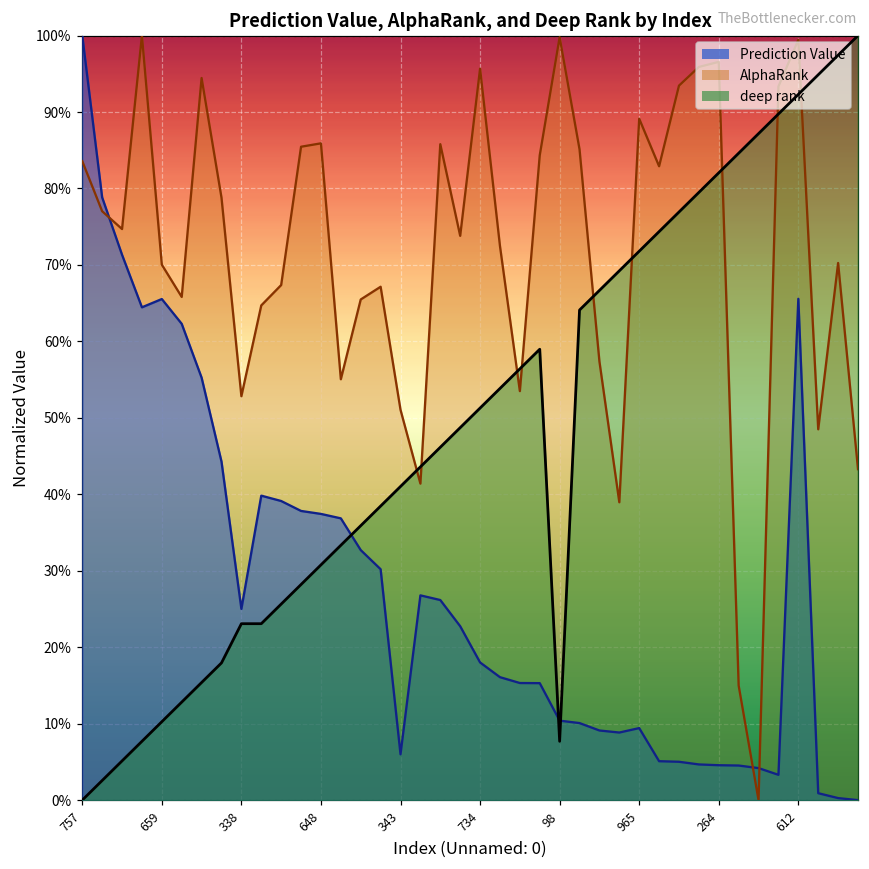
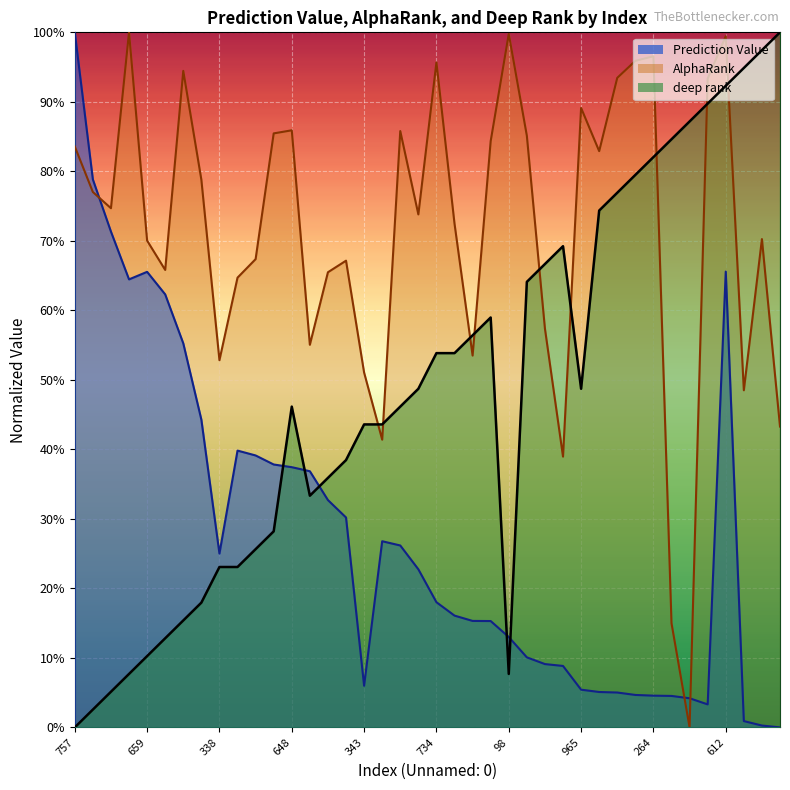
deep rank, 648: 31% -> 46%
deep rank, 343: 41% -> 44%
deep rank, 734: 51% -> 54%
Prediction Value, 98: 10% -> 13%
Prediction Value, 965: 9% -> 5%
deep rank, 965: 72% -> 49%
